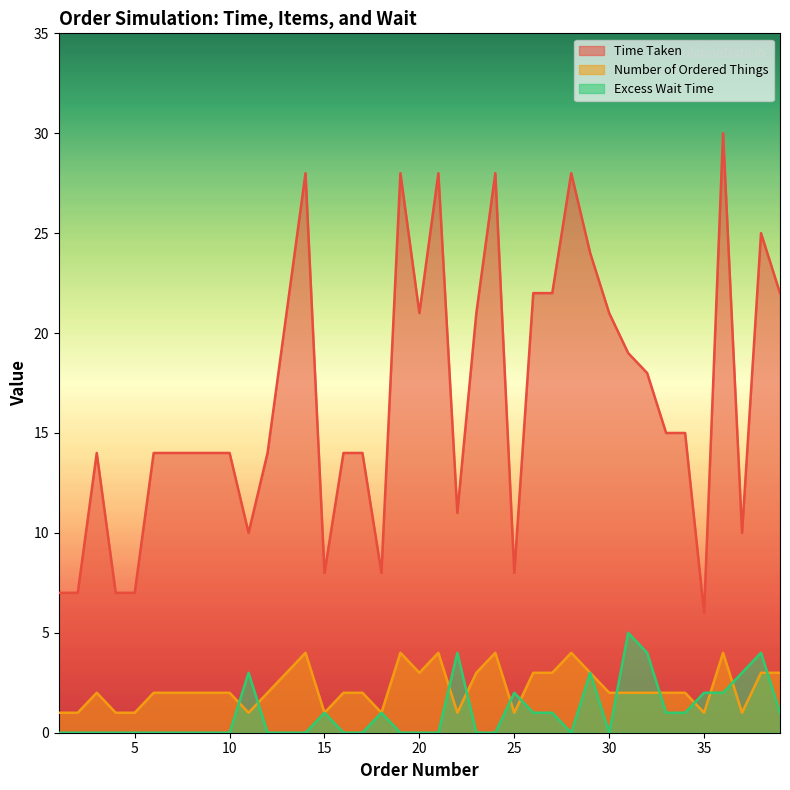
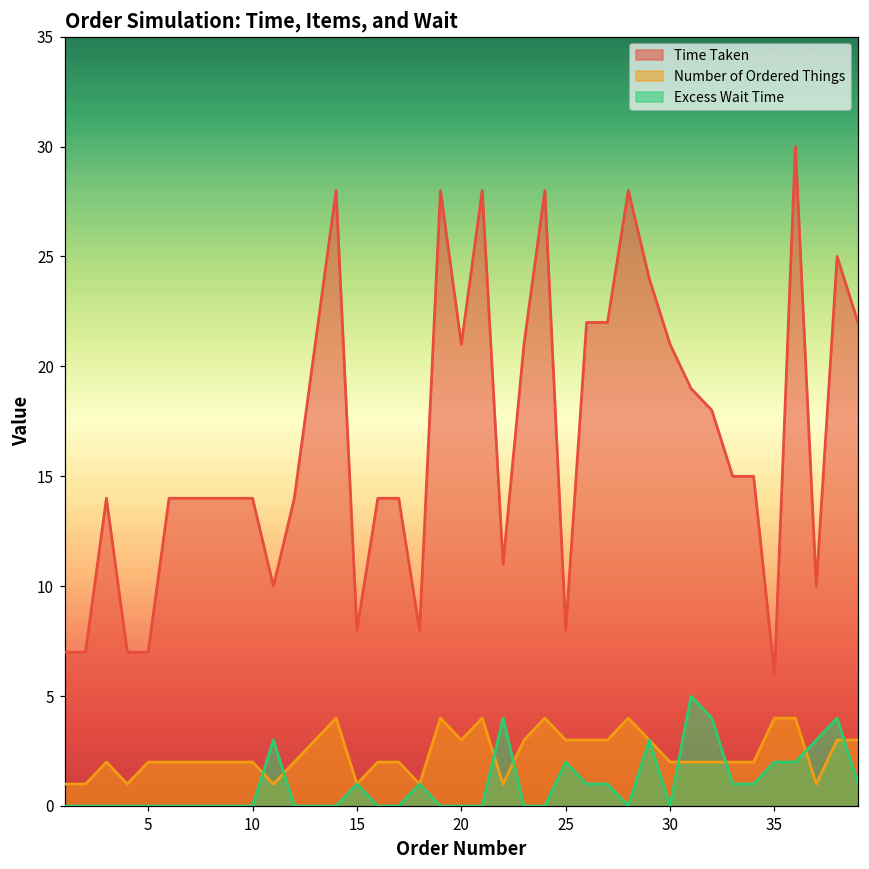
Number of Ordered Things, 5: 1 -> 2
Number of Ordered Things, 25: 1 -> 3
Number of Ordered Things, 35: 1 -> 4
